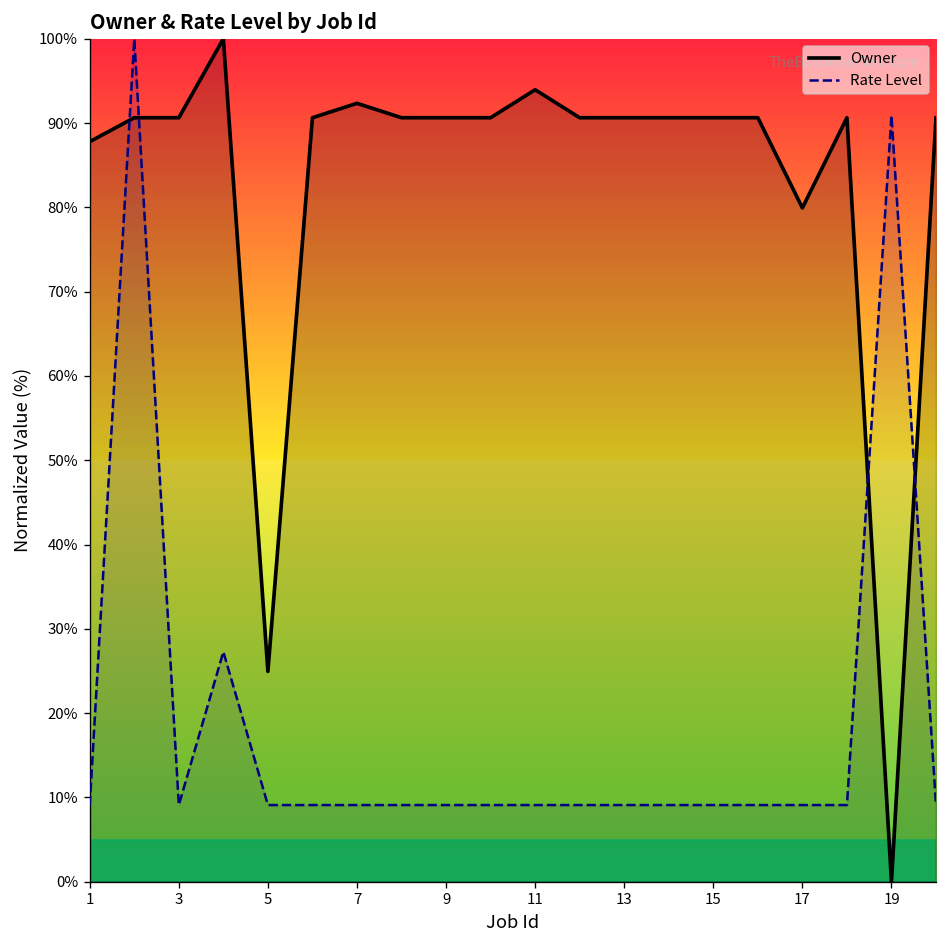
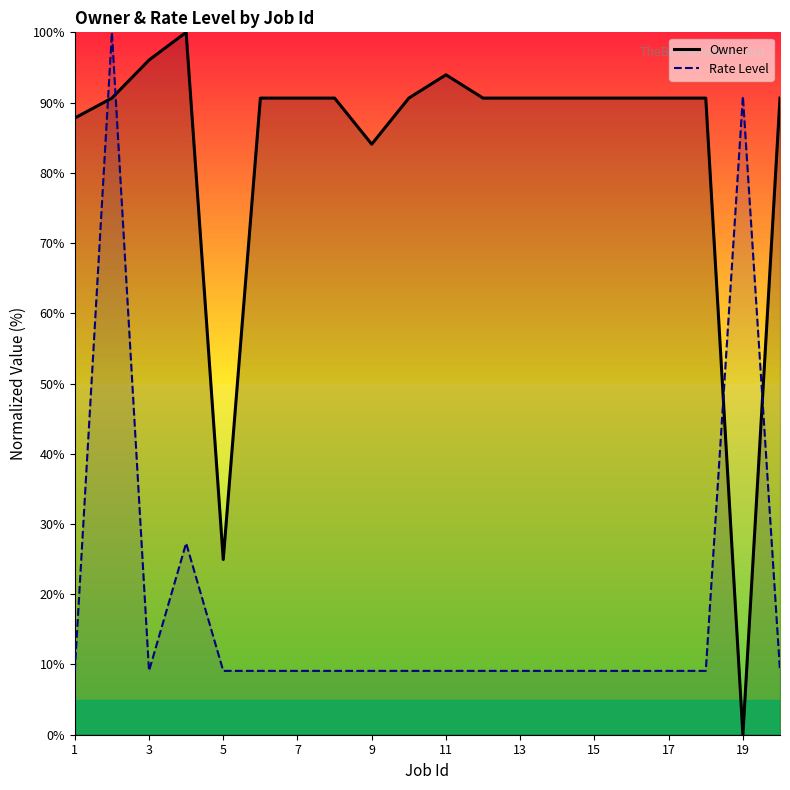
Owner, 3: 91% -> 96%
Owner, 7: 92% -> 91%
Owner, 9: 91% -> 84%
Owner, 17: 80% -> 91%
